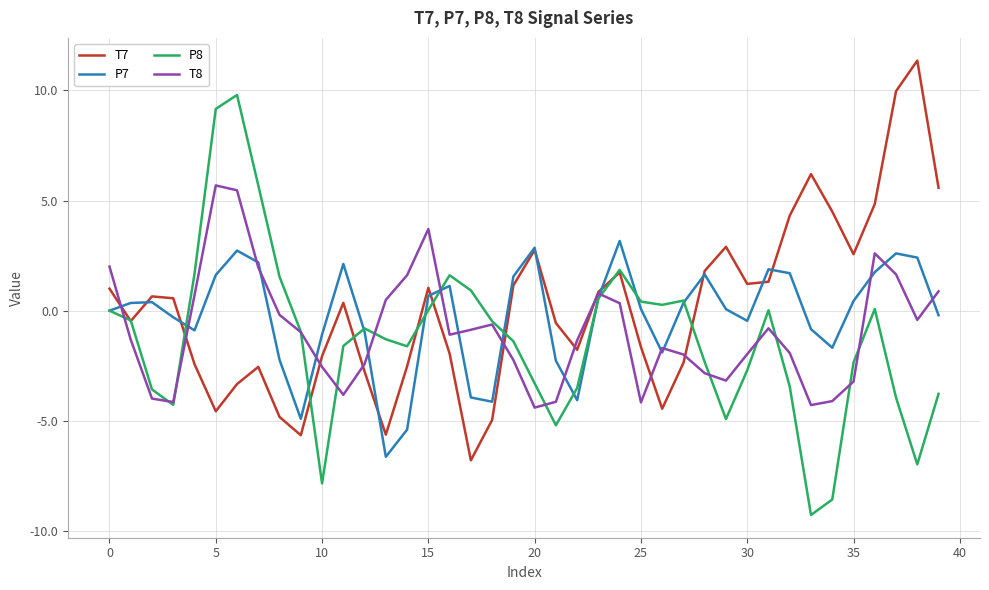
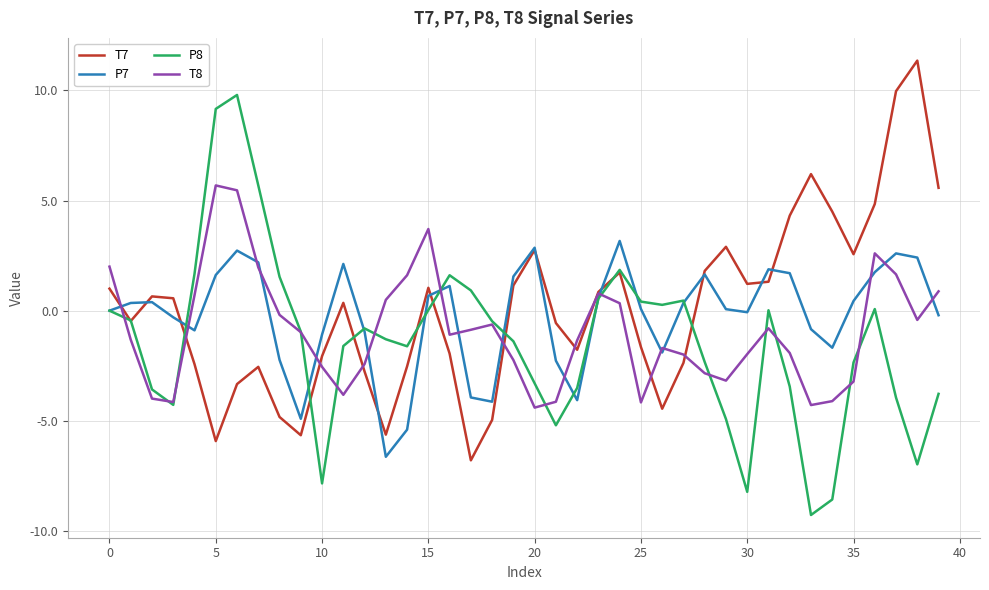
T7, 5: -4.6 -> -5.9
P7, 30: -0.5 -> -0.1
P8, 30: -2.7 -> -8.2
